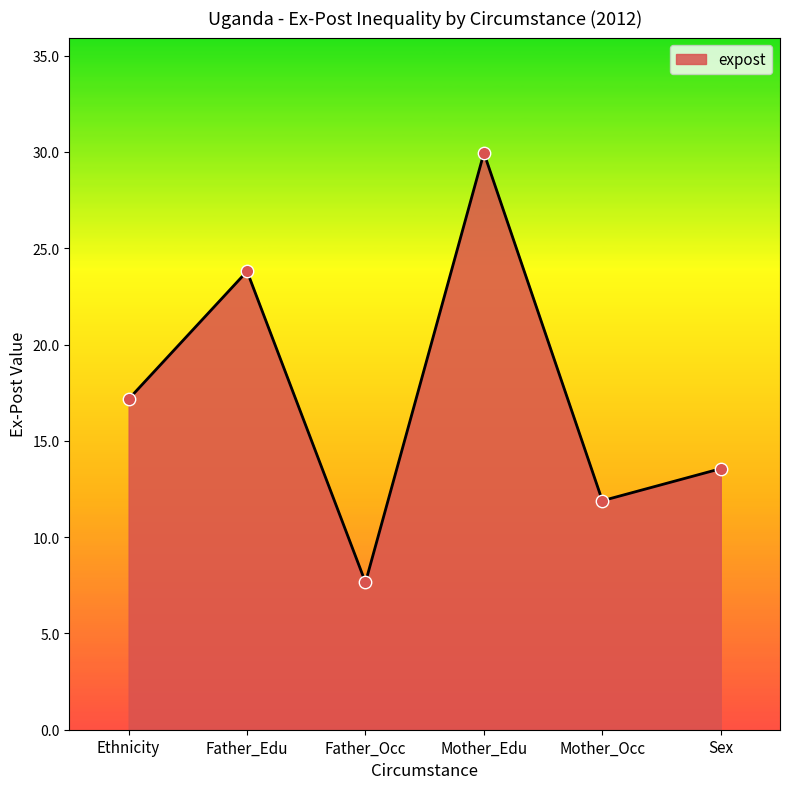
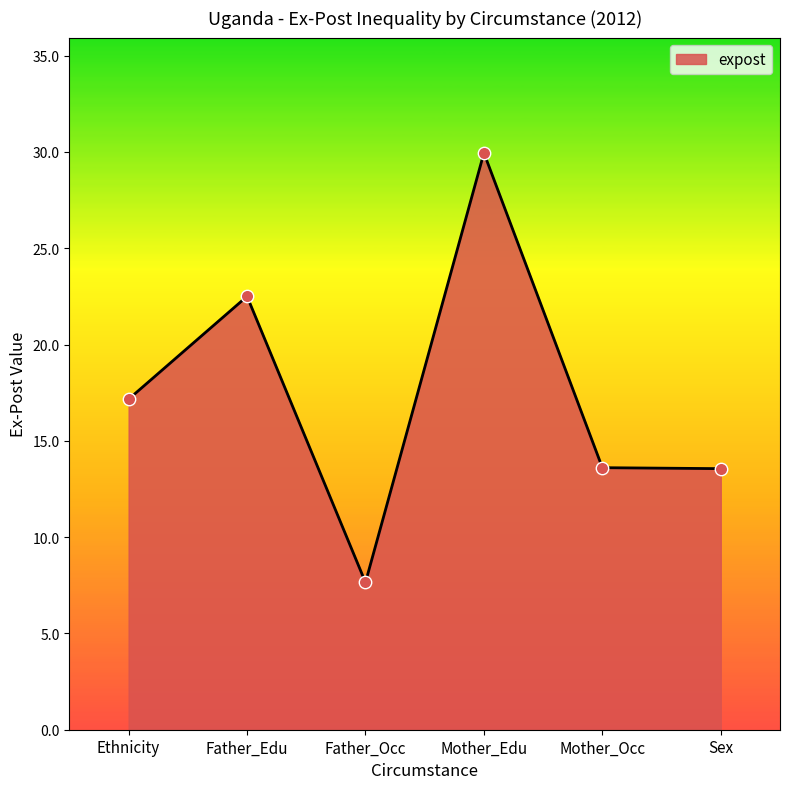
Father_Edu: 23.8 -> 22.5
Mother_Occ: 11.9 -> 13.6
